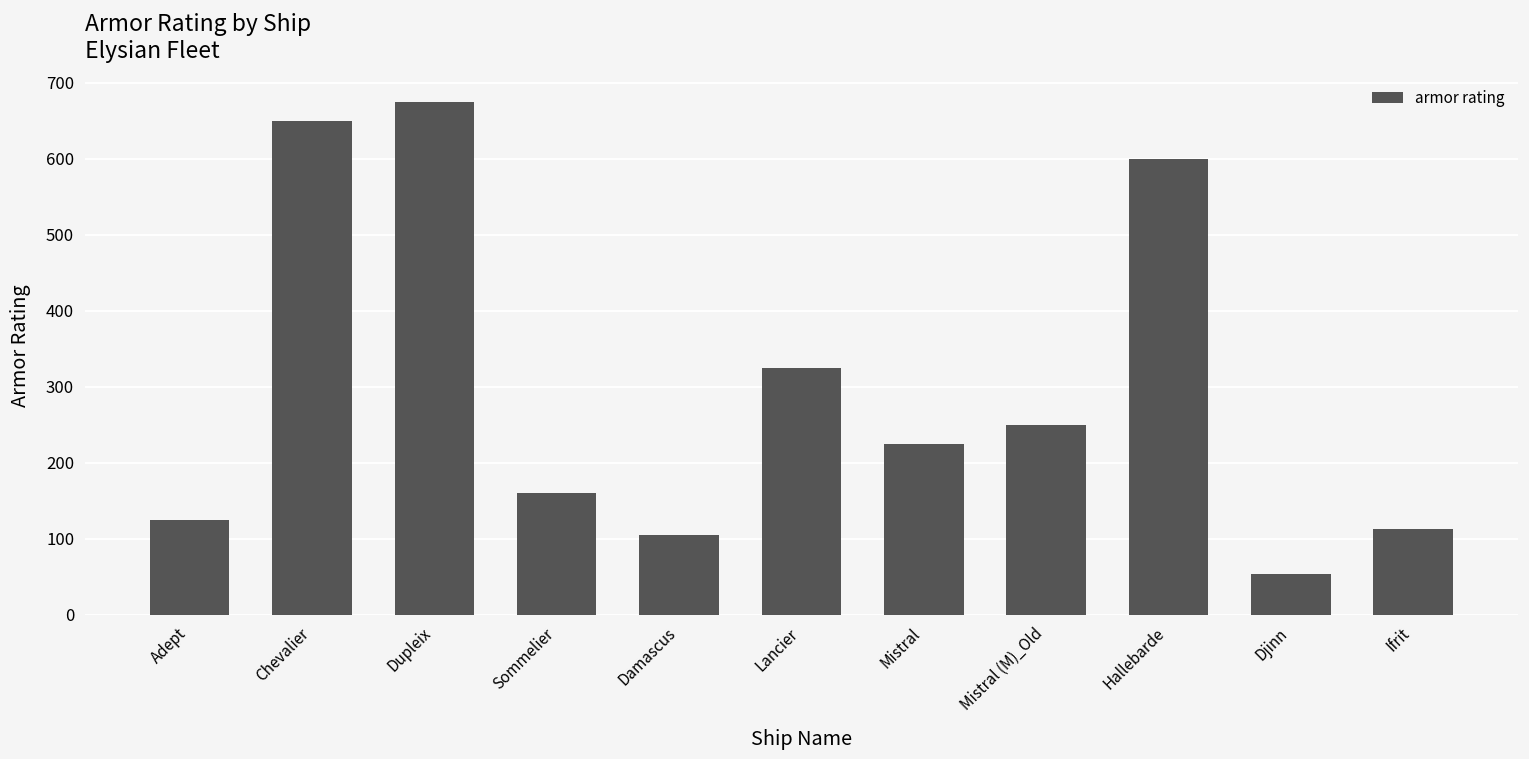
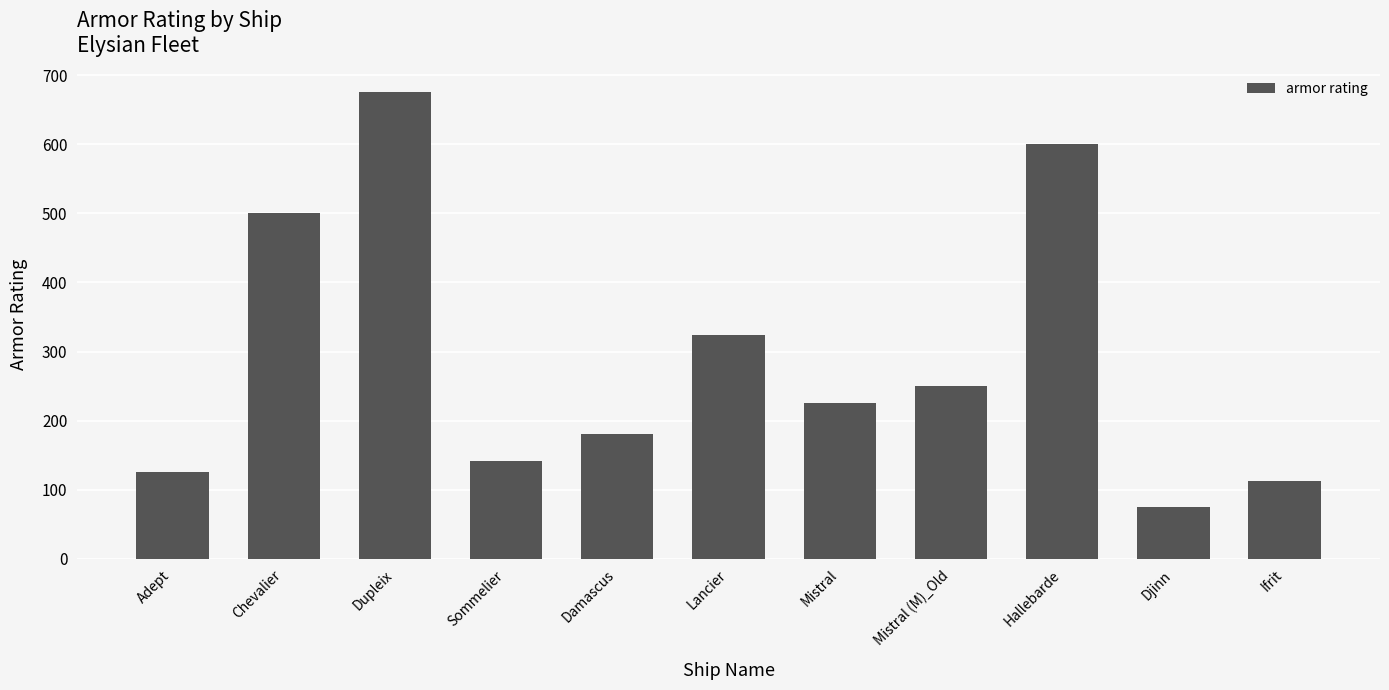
Chevalier: 650 -> 500
Sommelier: 160 -> 140
Damascus: 110 -> 180
Djinn: 50 -> 80
